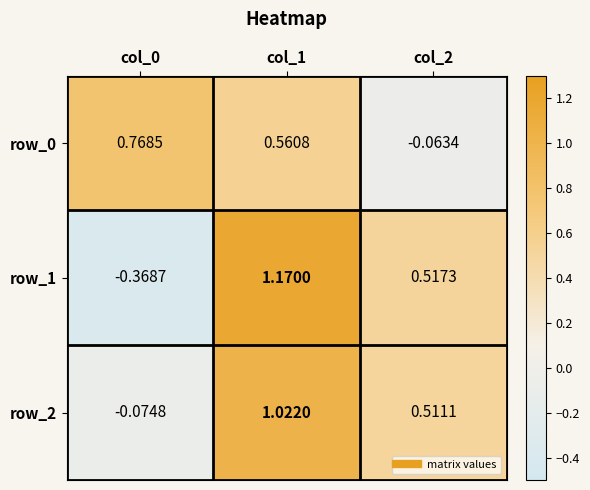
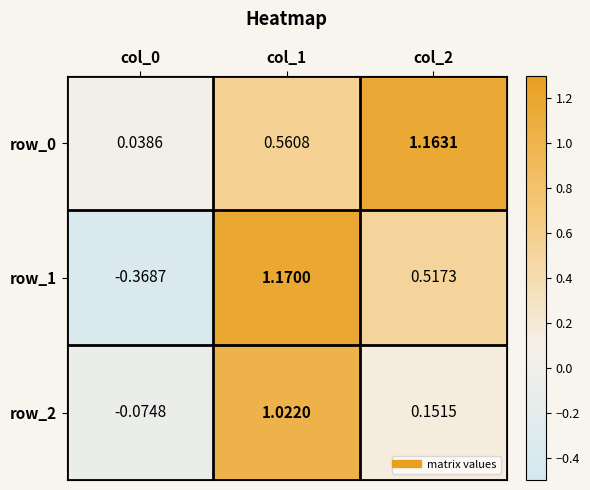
row_0, col_0: 0.7685 -> 0.0386
row_0, col_2: -0.0634 -> 1.1631
row_2, col_2: 0.5111 -> 0.1515
